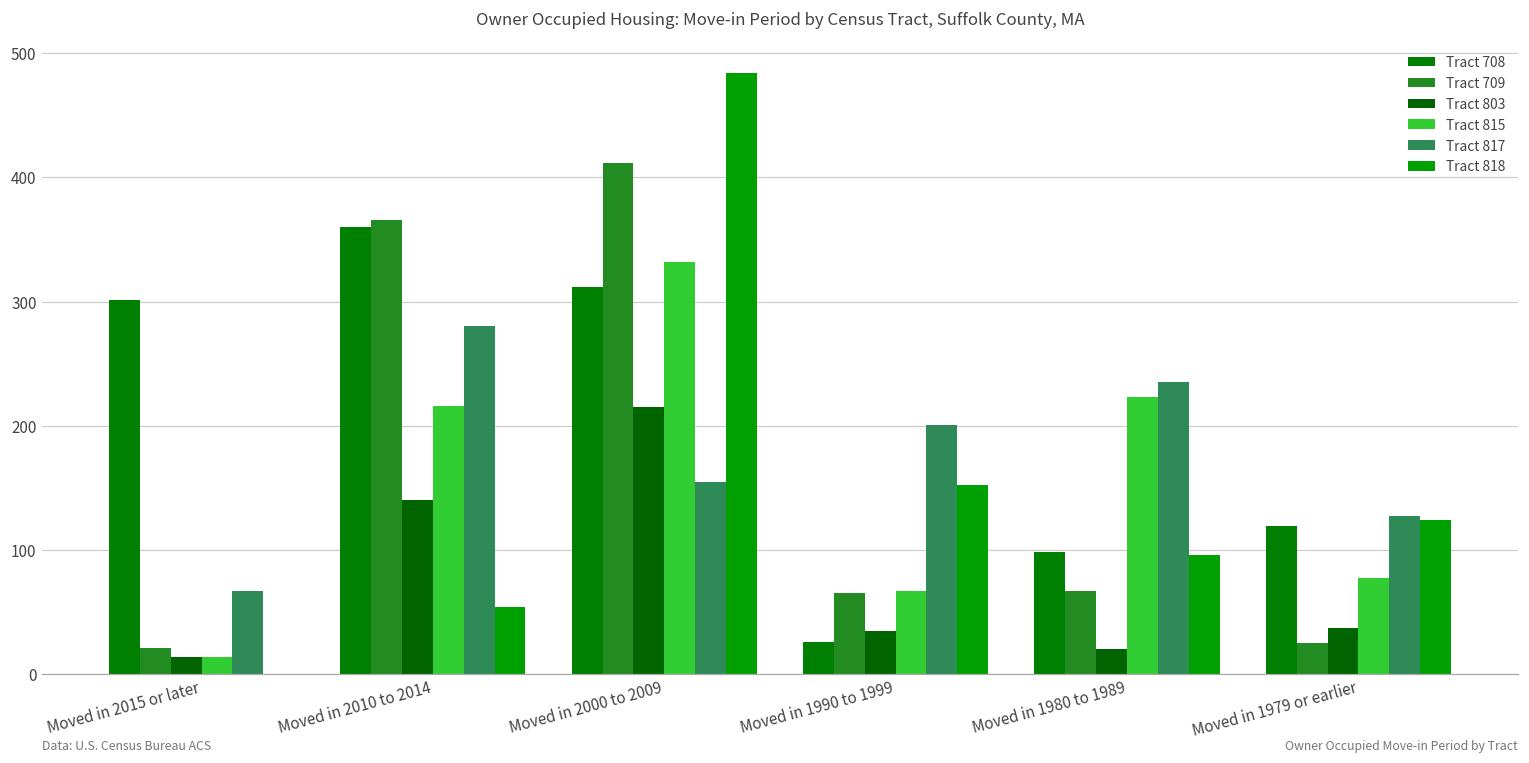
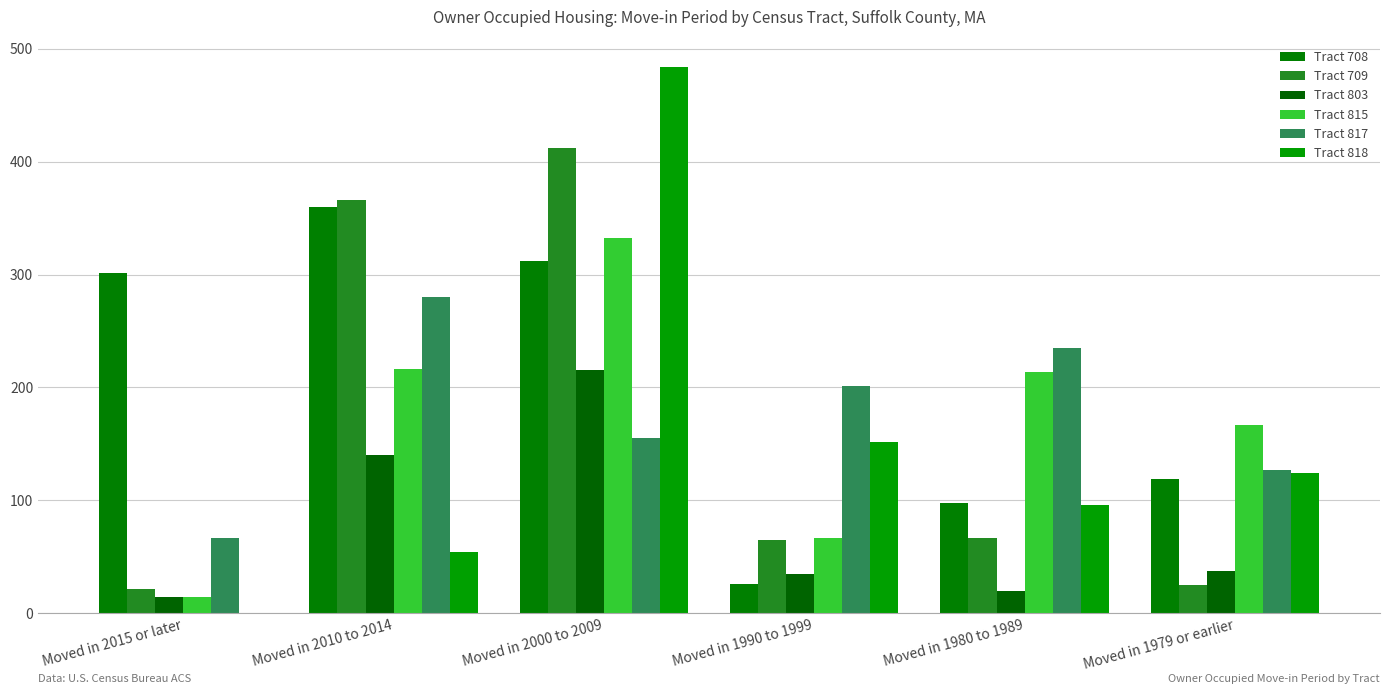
Tract 815, Moved in 1980 to 1989: 223 -> 214
Tract 815, Moved in 1979 or earlier: 77 -> 167
